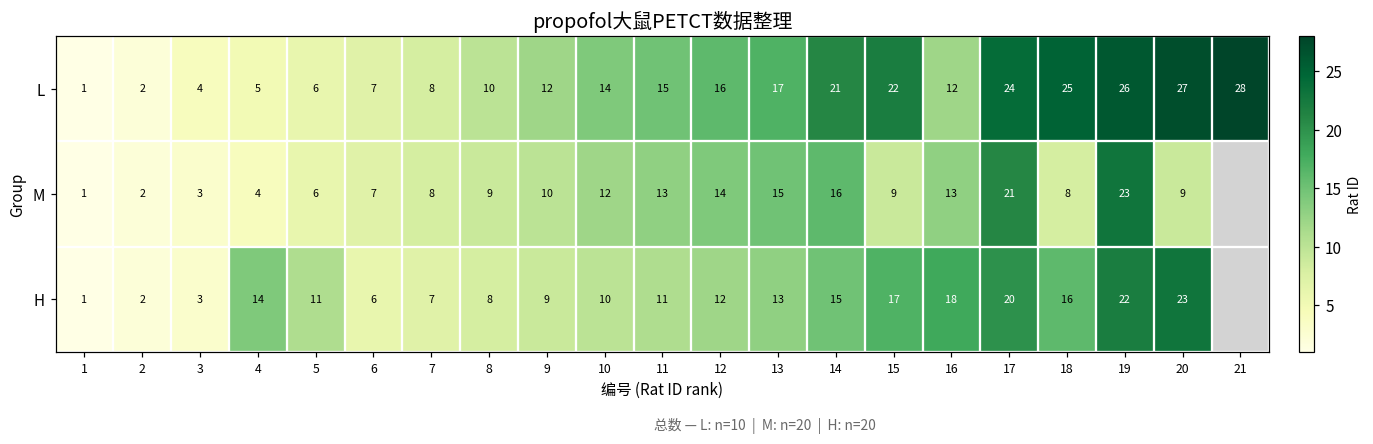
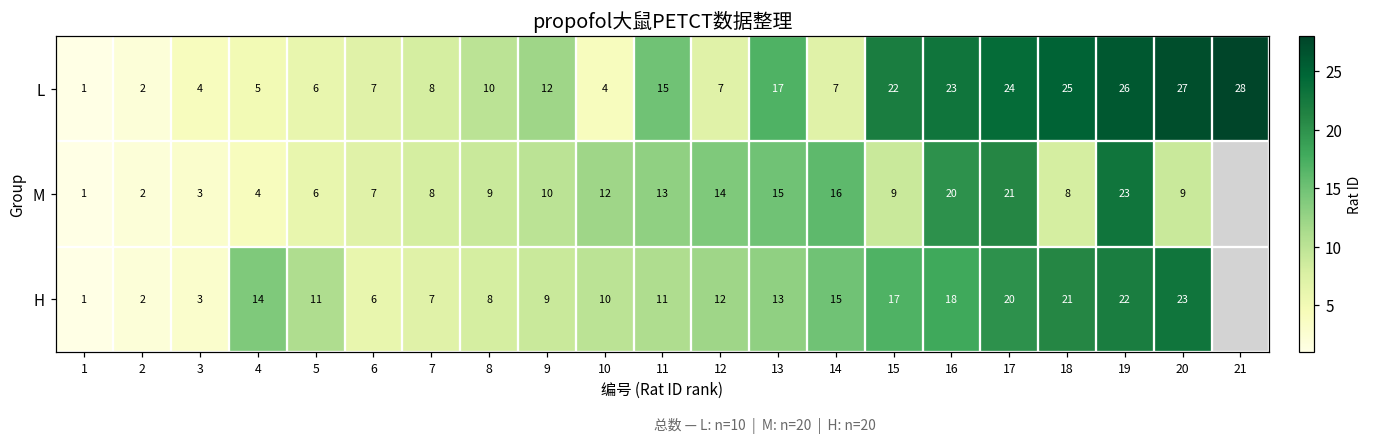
L, 10: 14 -> 4
L, 12: 16 -> 7
L, 14: 21 -> 7
L, 16: 12 -> 23
M, 16: 13 -> 20
H, 18: 16 -> 21
